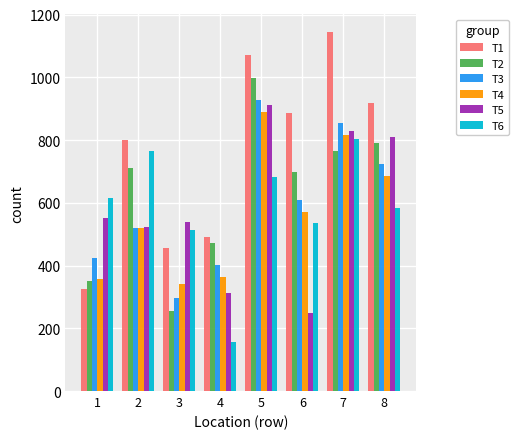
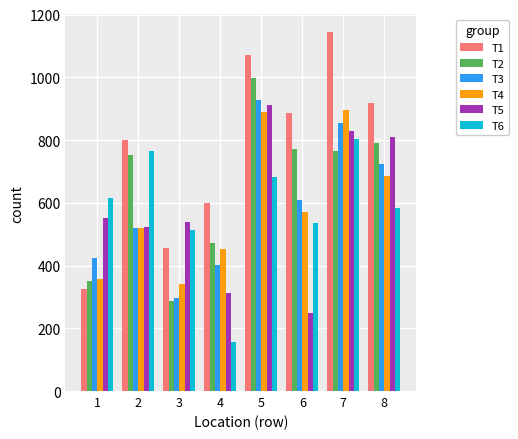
T2, 2: 710 -> 750
T2, 3: 260 -> 290
T1, 4: 490 -> 600
T4, 4: 360 -> 450
T2, 6: 700 -> 770
T4, 7: 820 -> 900
